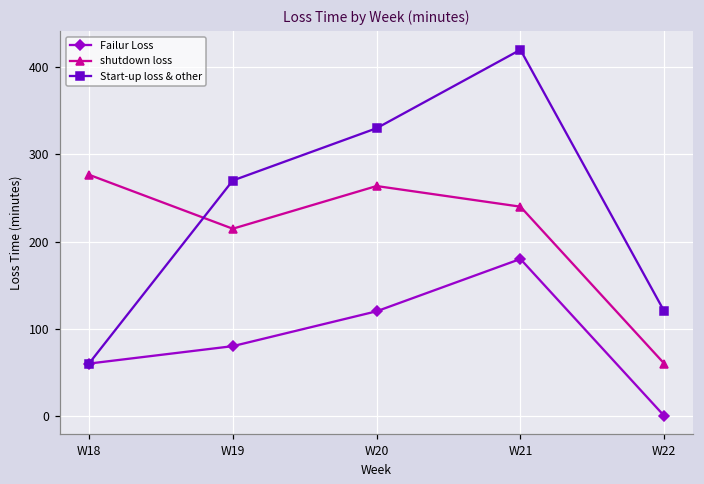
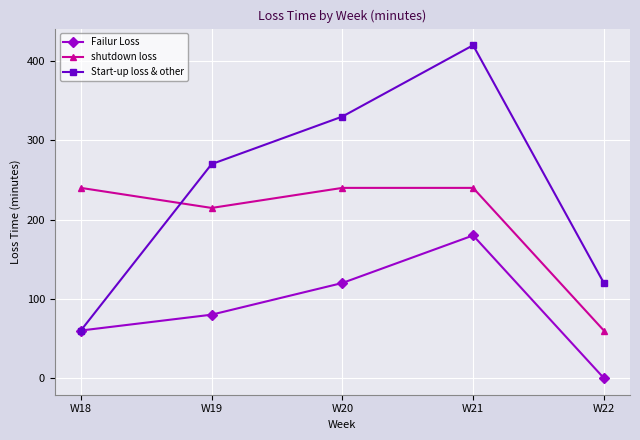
shutdown loss, W18: 280 -> 240
shutdown loss, W20: 260 -> 240
